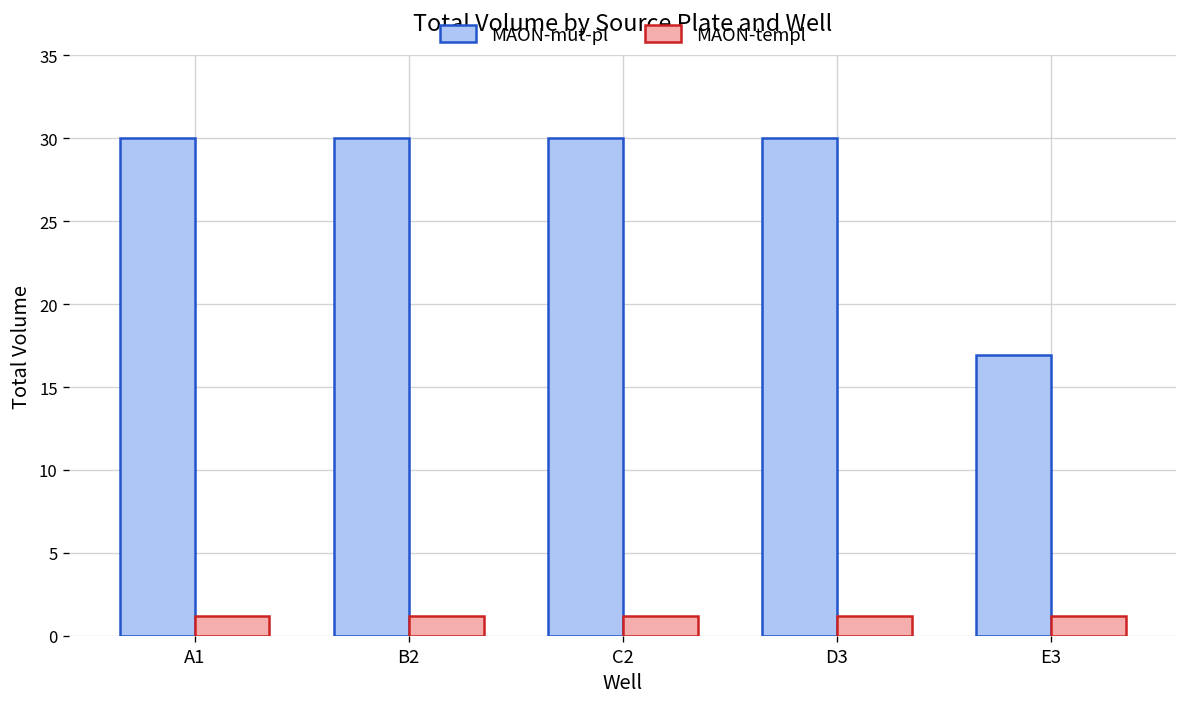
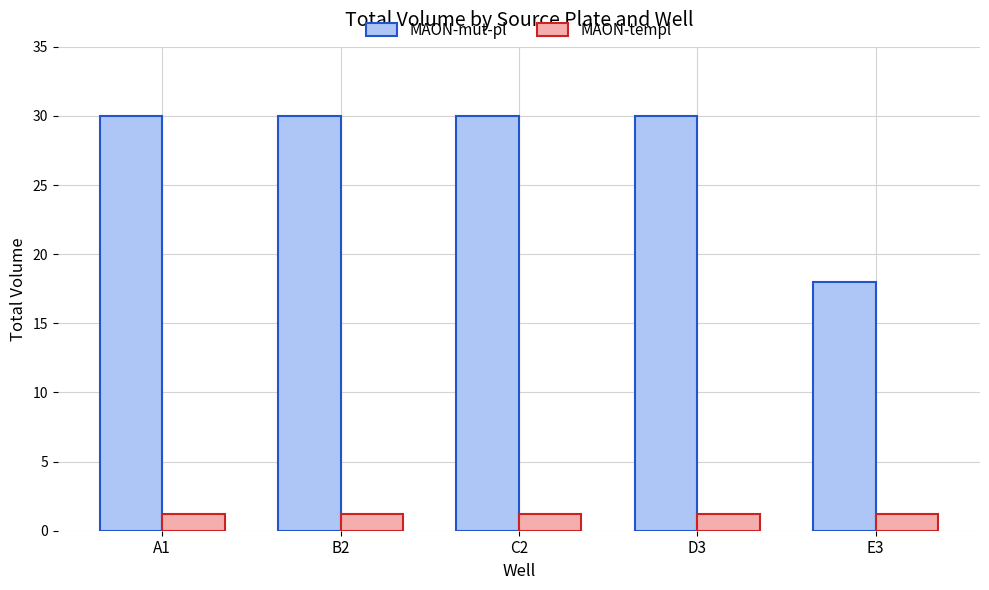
MAON-mut-pl, E3: 16.9 -> 18.0
